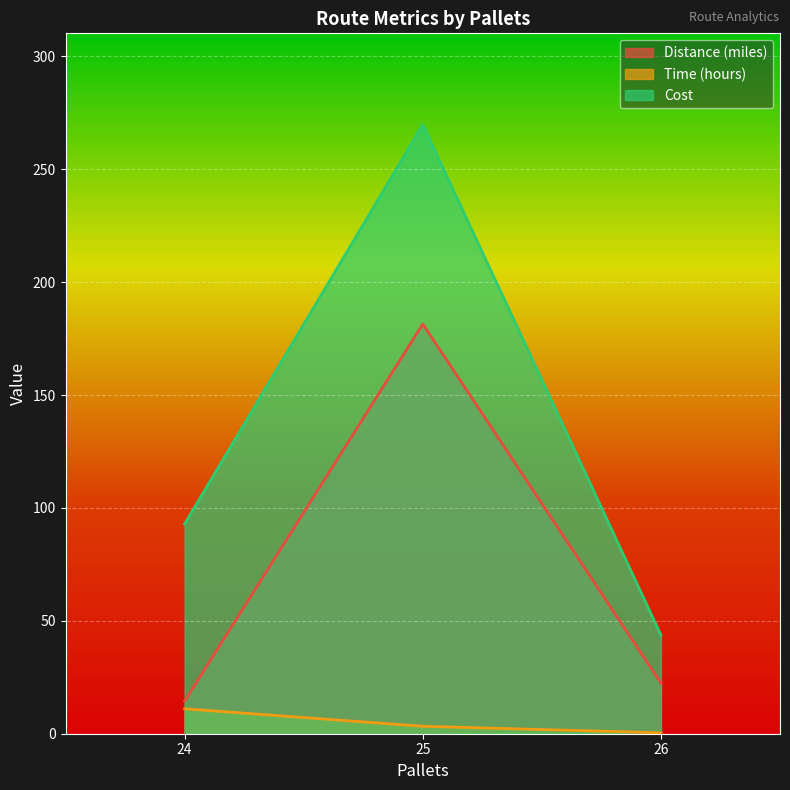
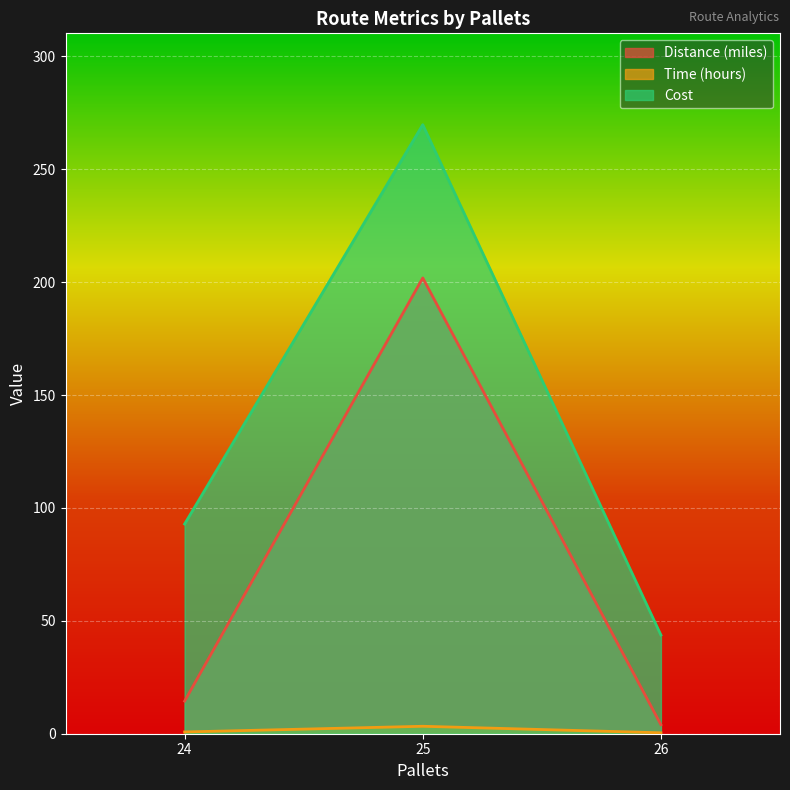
Time (hours), 24: 11 -> 1
Distance (miles), 25: 182 -> 202
Distance (miles), 26: 22 -> 4
